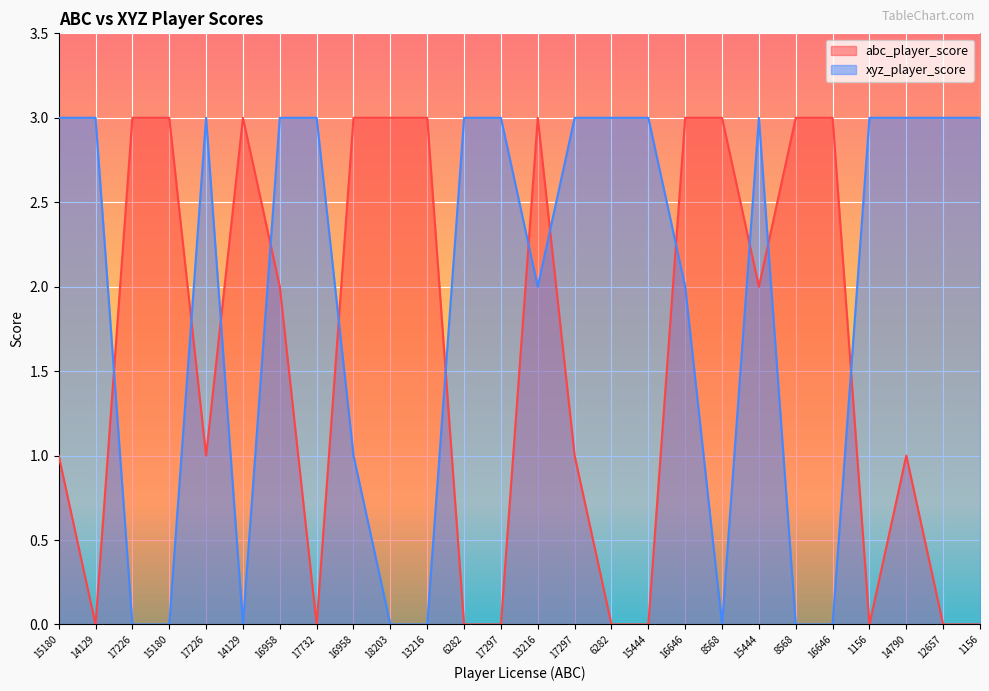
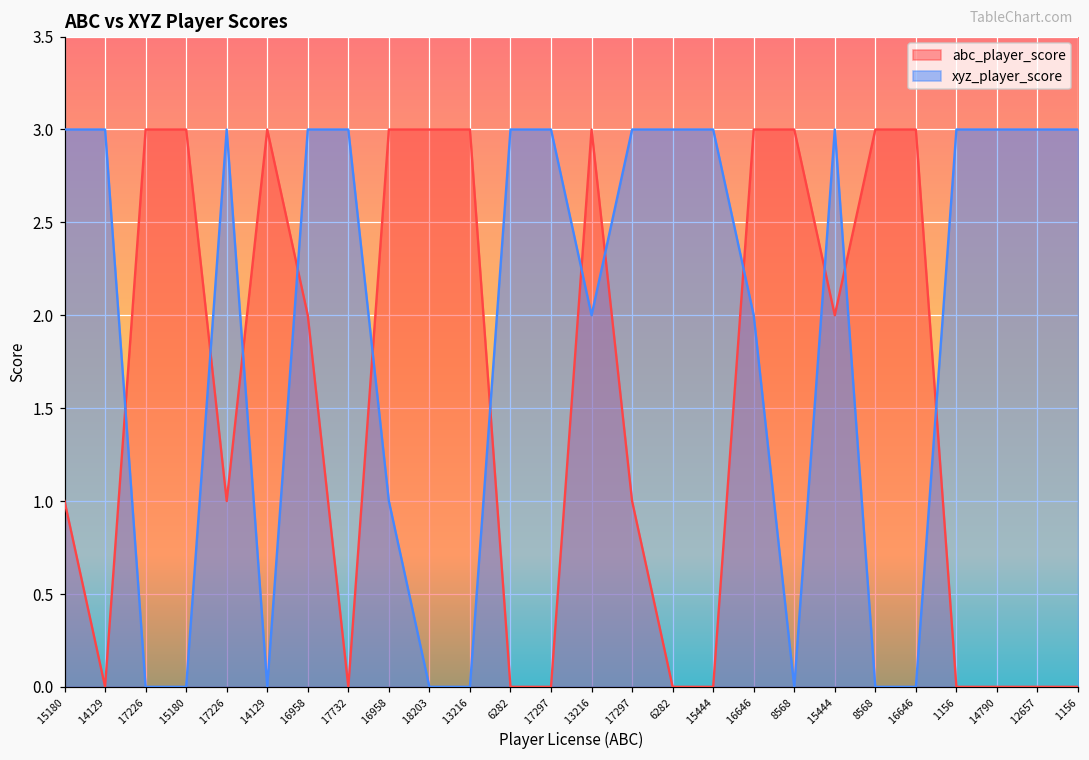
abc_player_score, 14790: 1 -> 0
